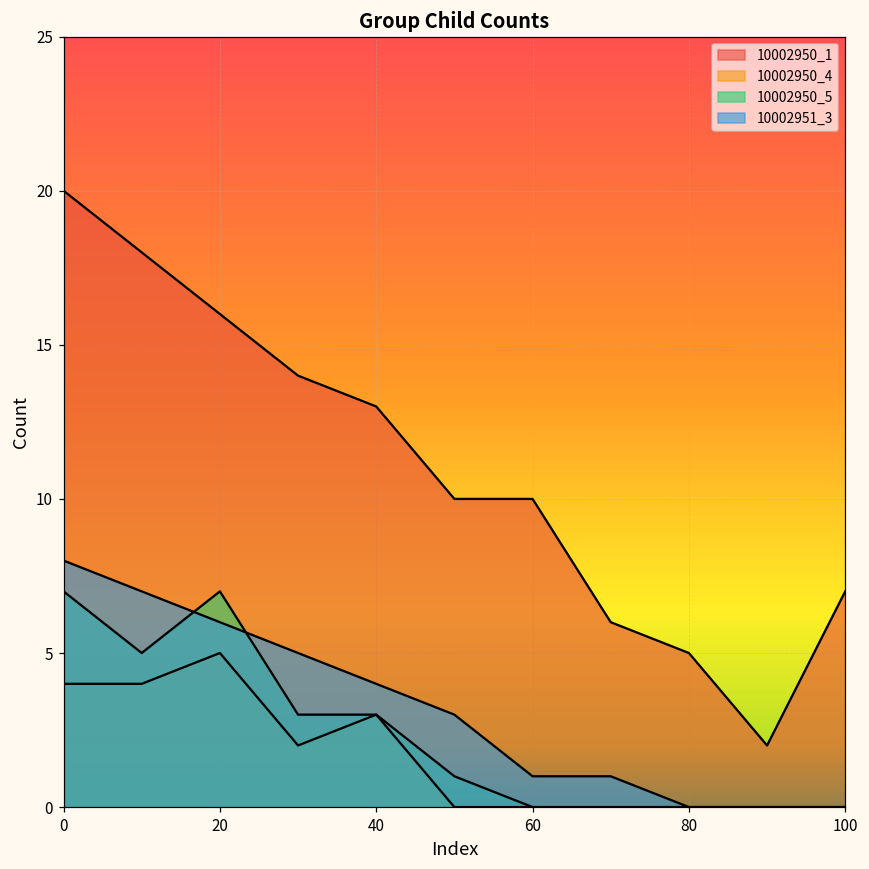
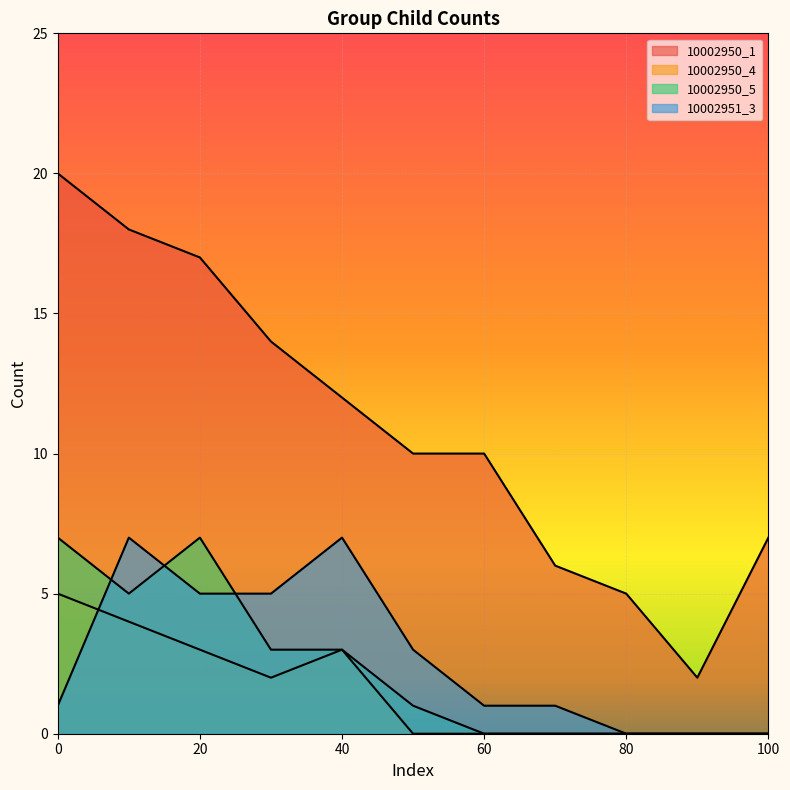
10002950_4, 0: 4 -> 5
10002951_3, 0: 8 -> 1
10002950_1, 20: 16 -> 17
10002950_4, 20: 5 -> 3
10002951_3, 20: 6 -> 5
10002950_1, 40: 13 -> 12
10002951_3, 40: 4 -> 7
